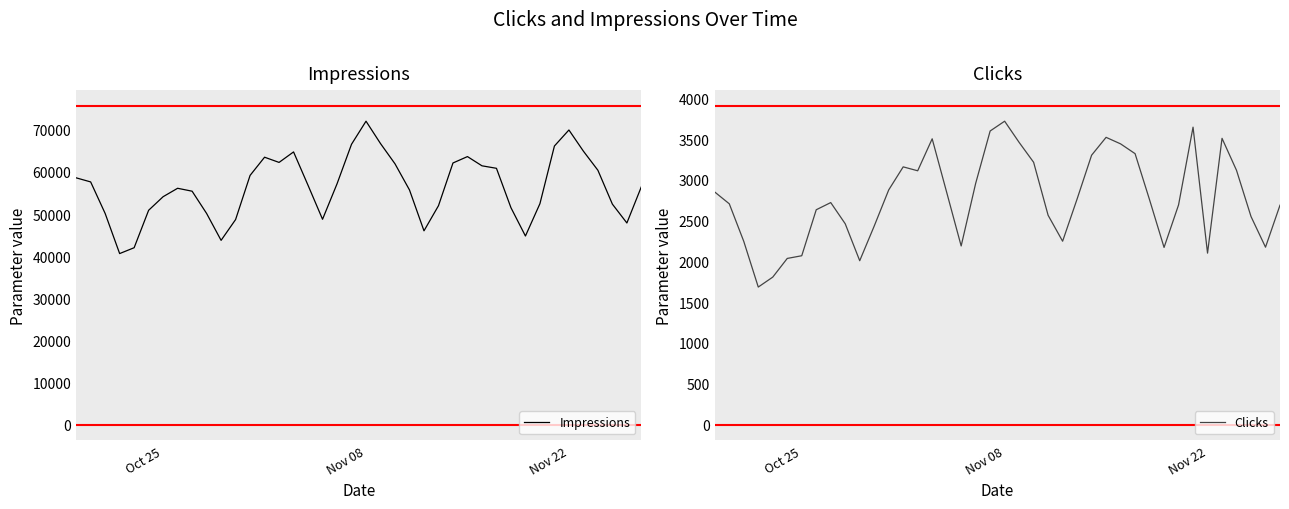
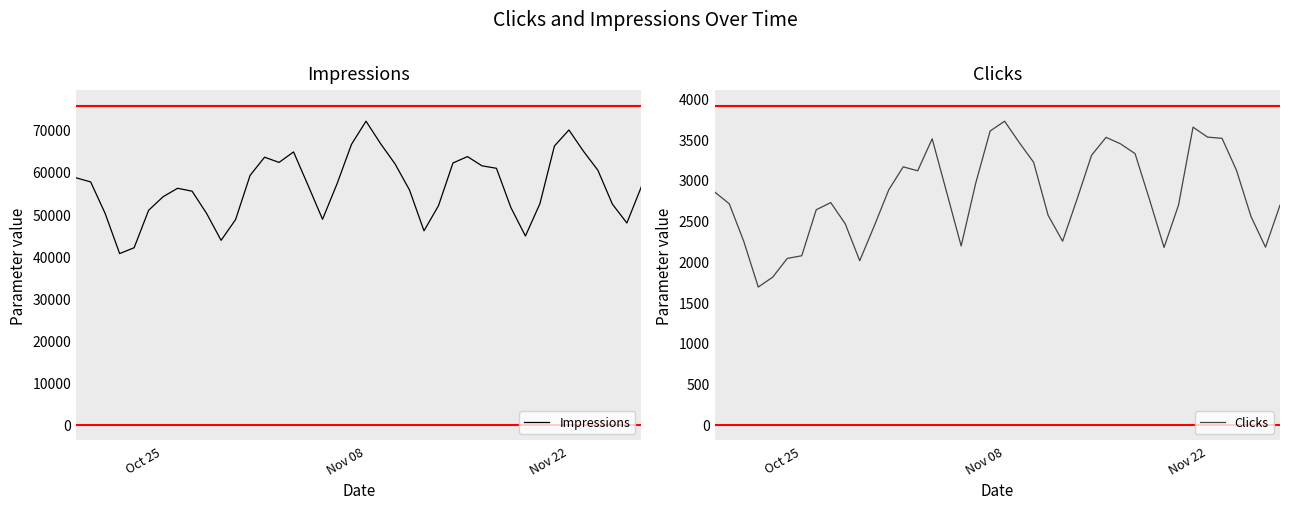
Clicks, Nov 22: 2100 -> 3500
